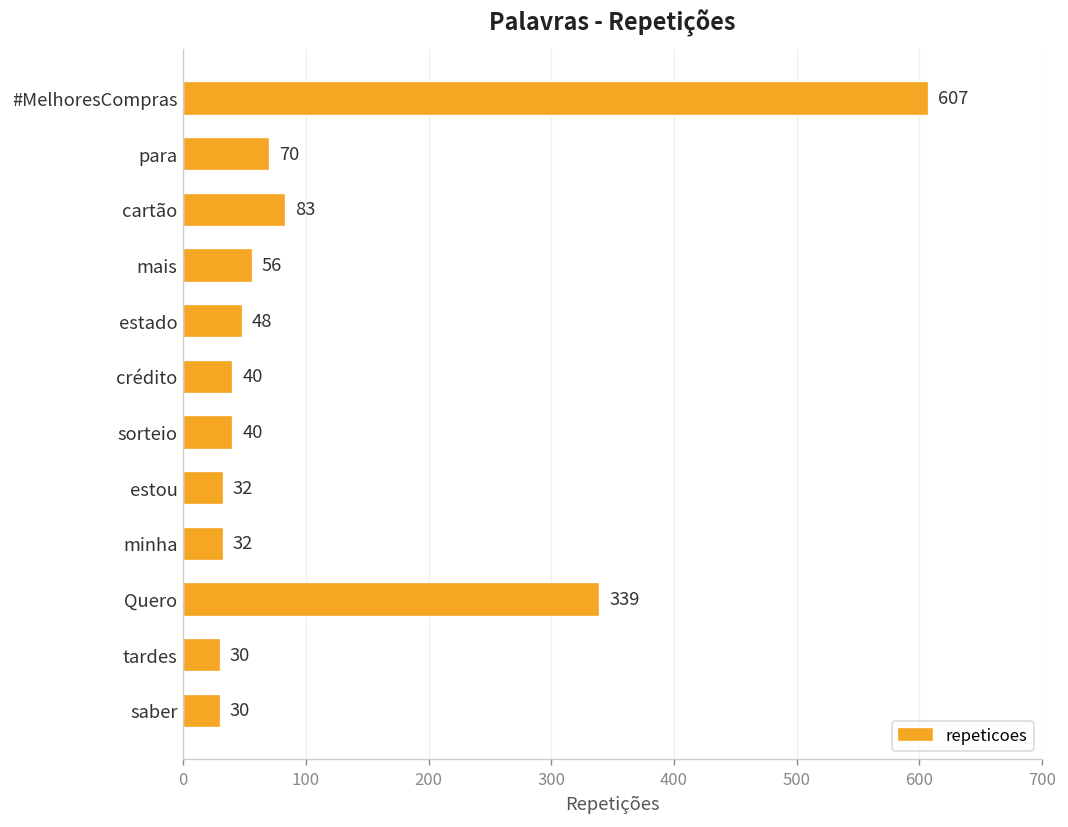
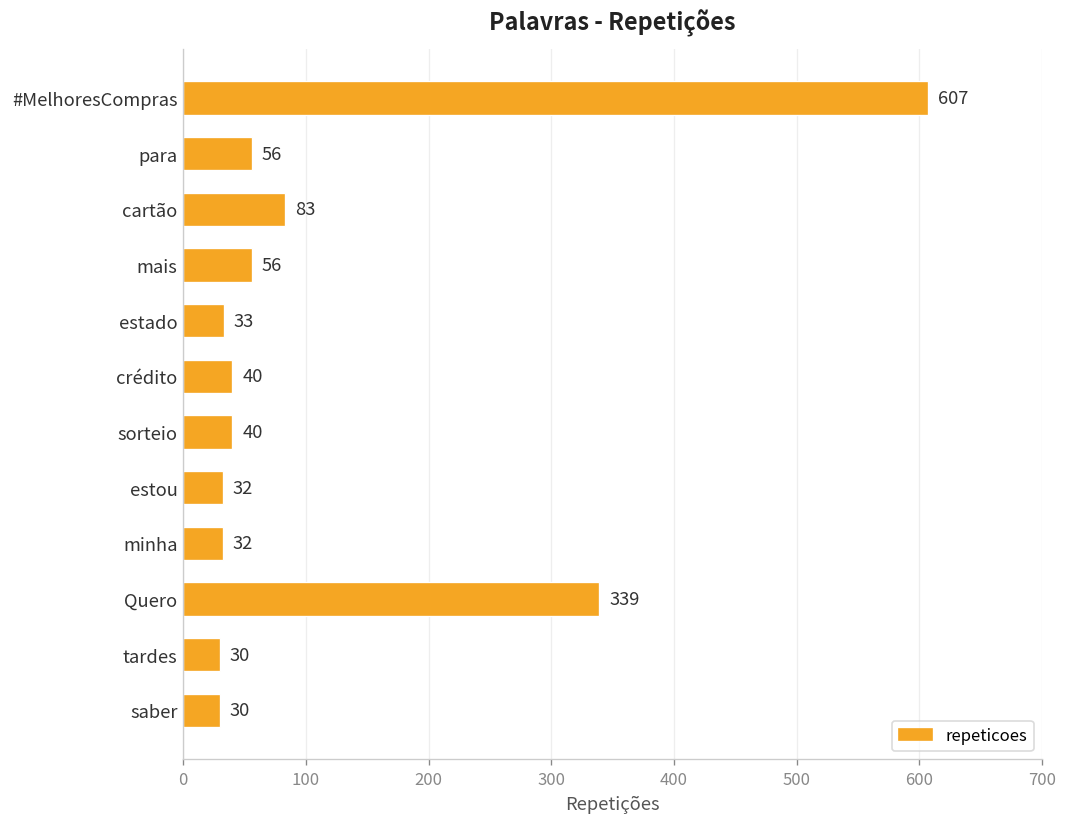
para: 70 -> 56
estado: 48 -> 33
